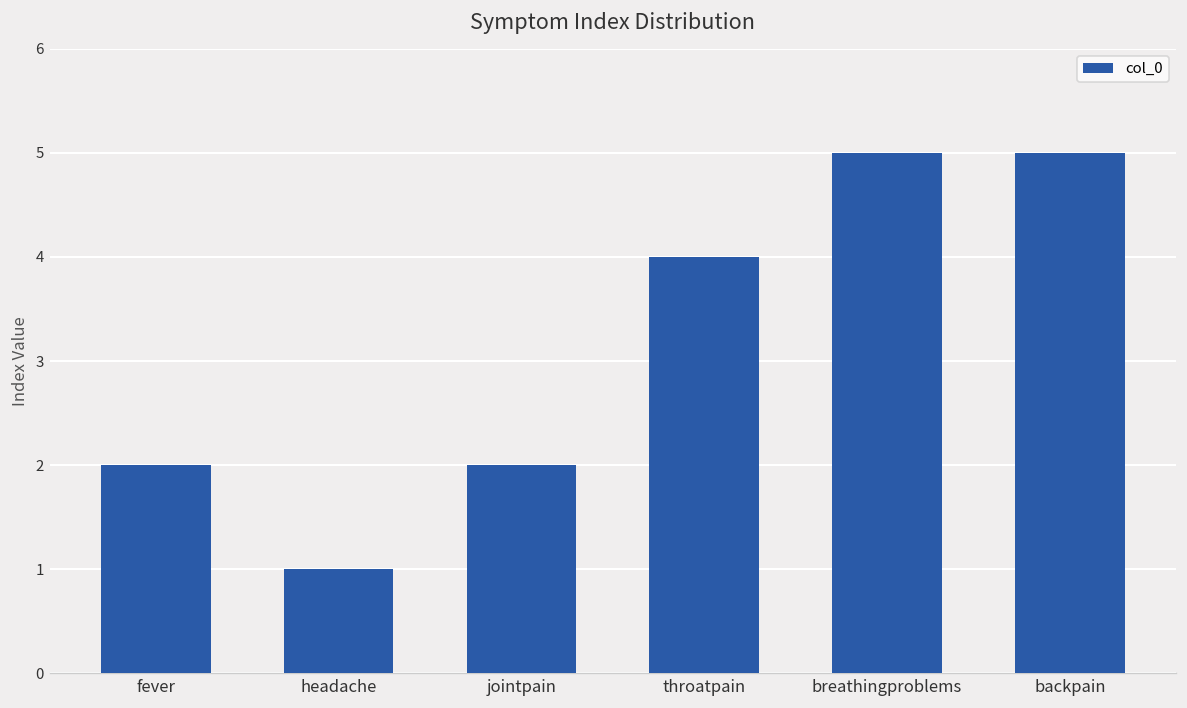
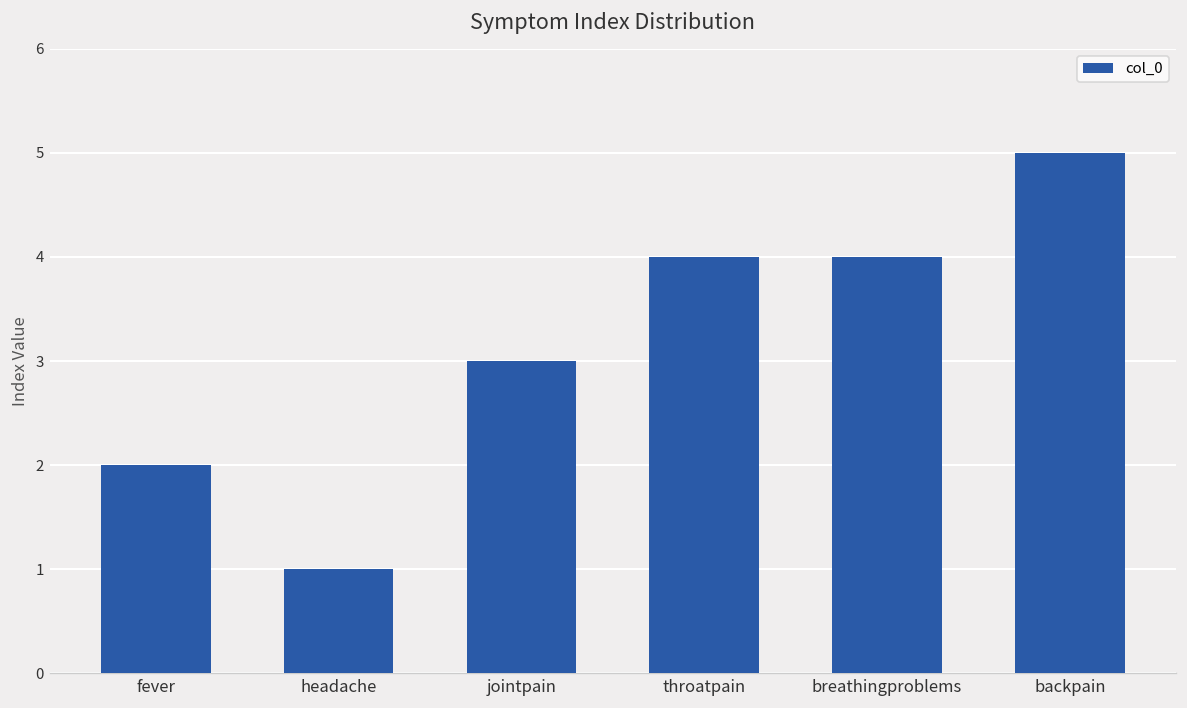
jointpain: 2 -> 3
breathingproblems: 5 -> 4
